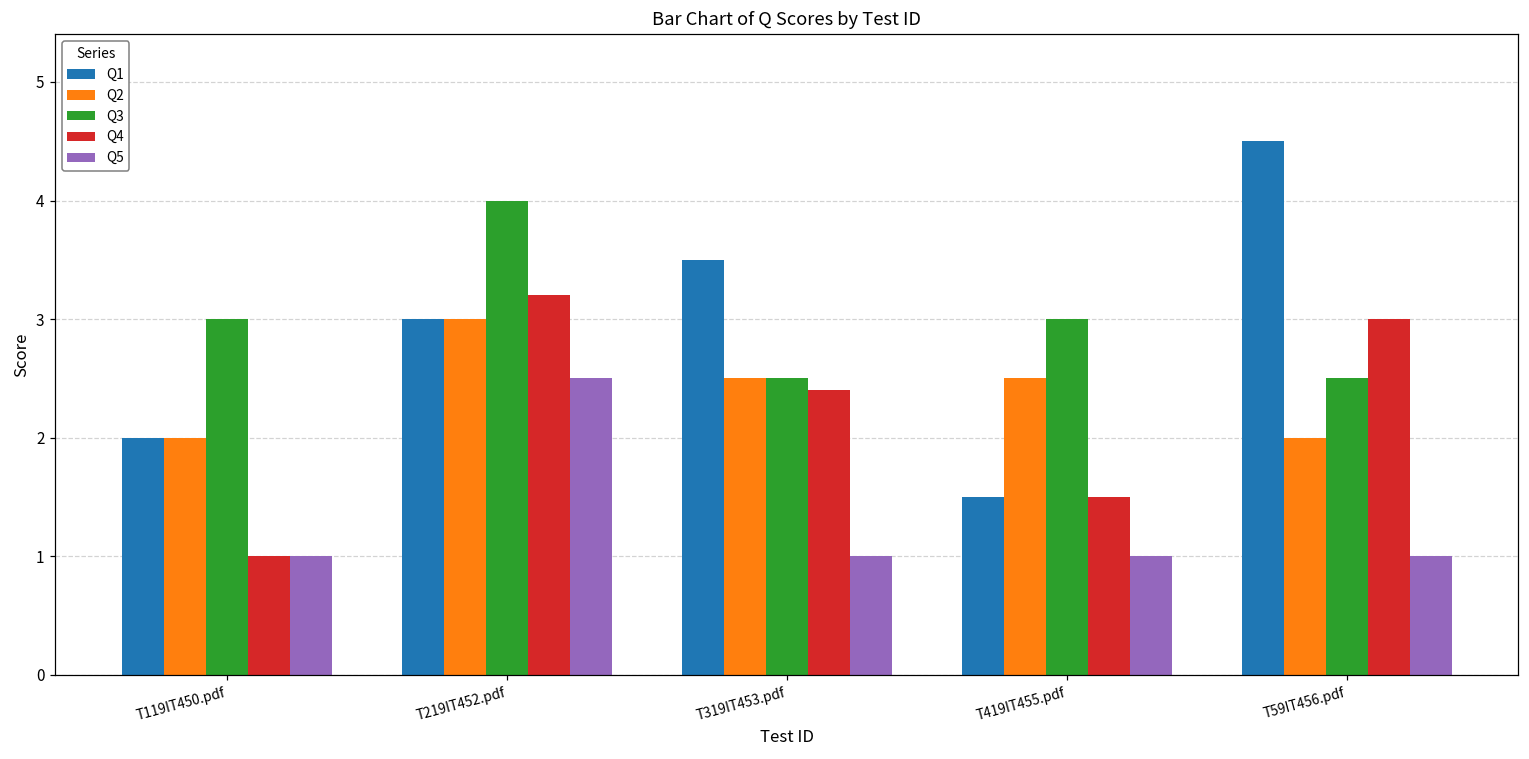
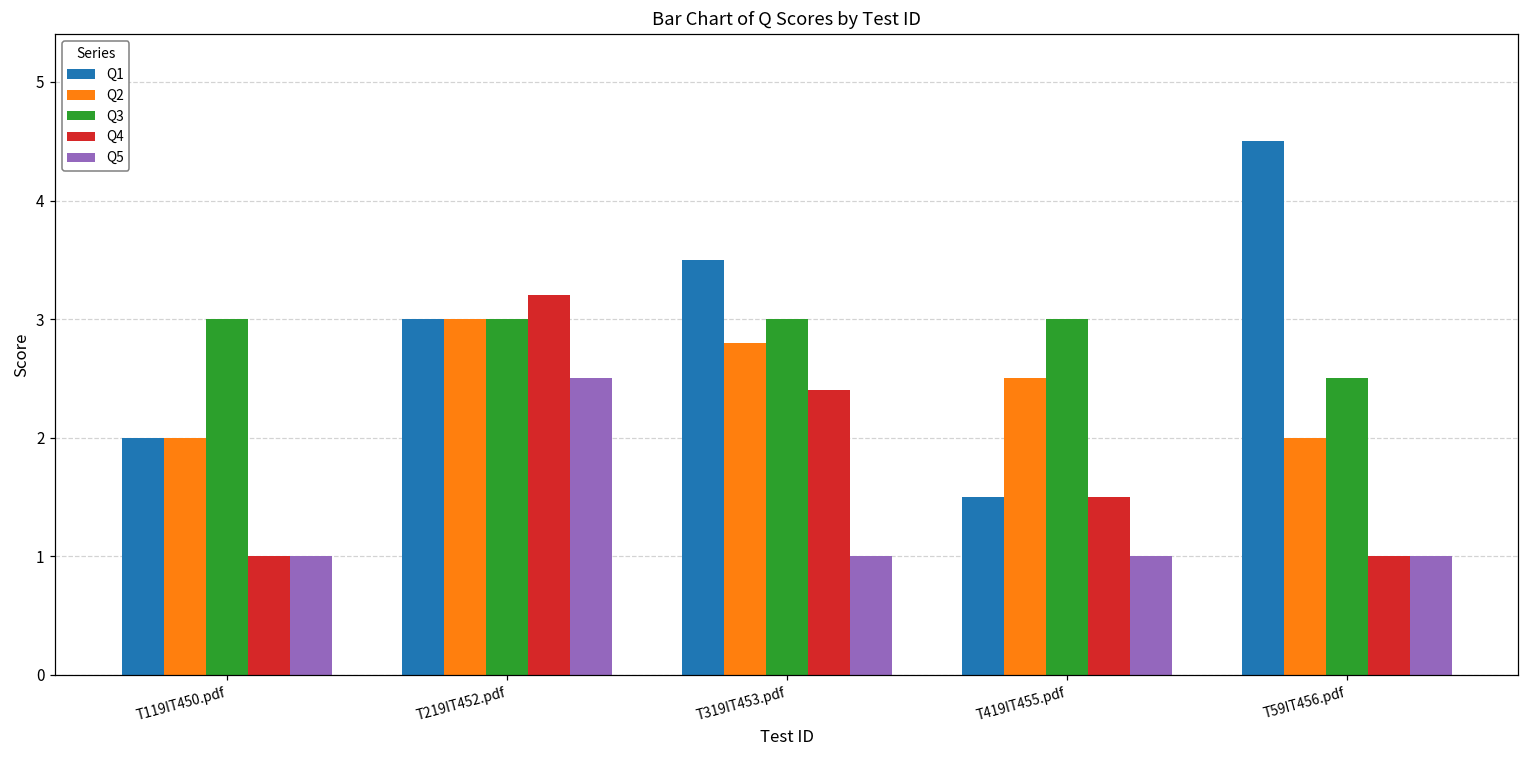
Q3, T219IT452.pdf: 4 -> 3
Q2, T319IT453.pdf: 2.5 -> 2.8
Q3, T319IT453.pdf: 2.5 -> 3.0
Q4, T59IT456.pdf: 3 -> 1
